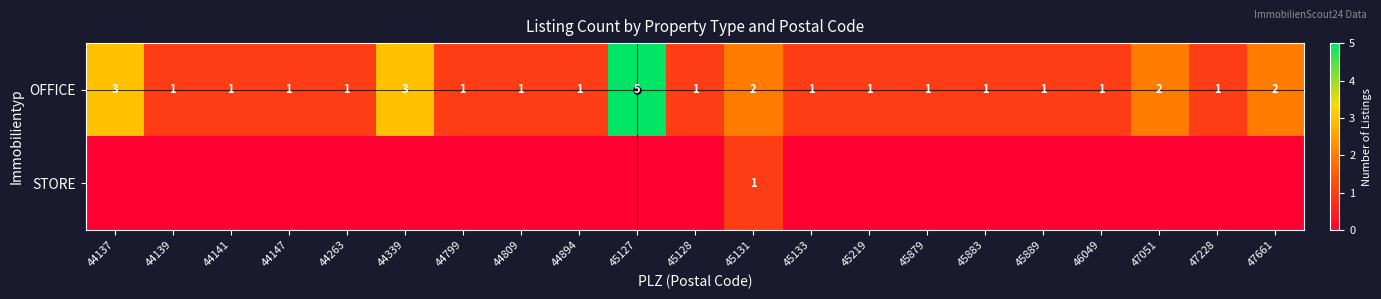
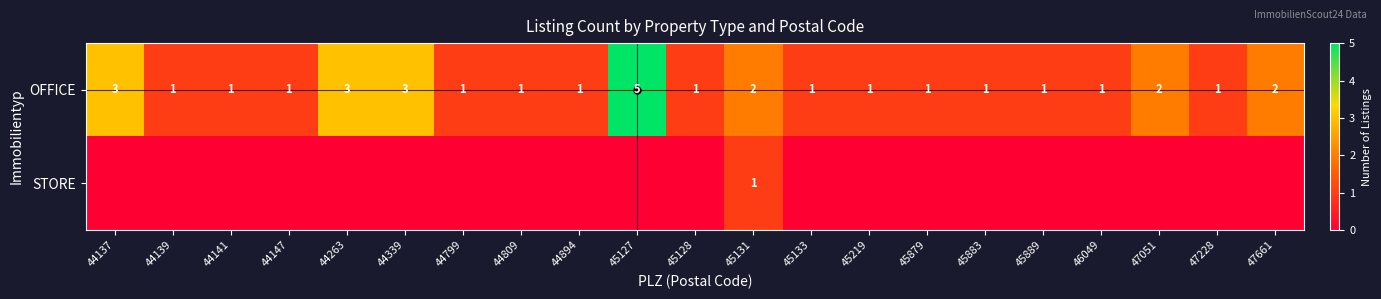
OFFICE, 44263: 1 -> 3
